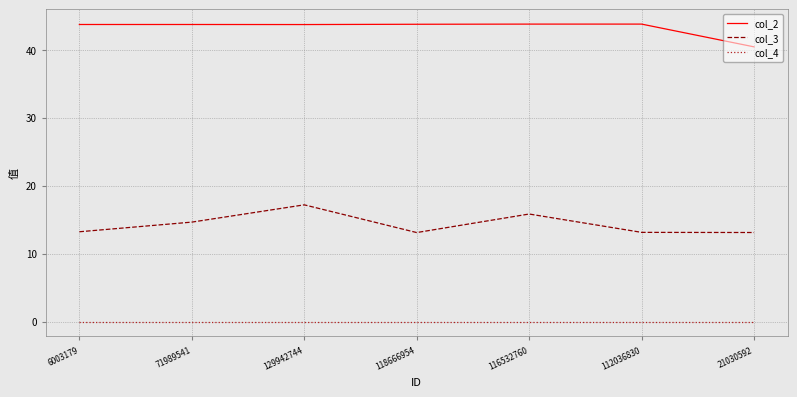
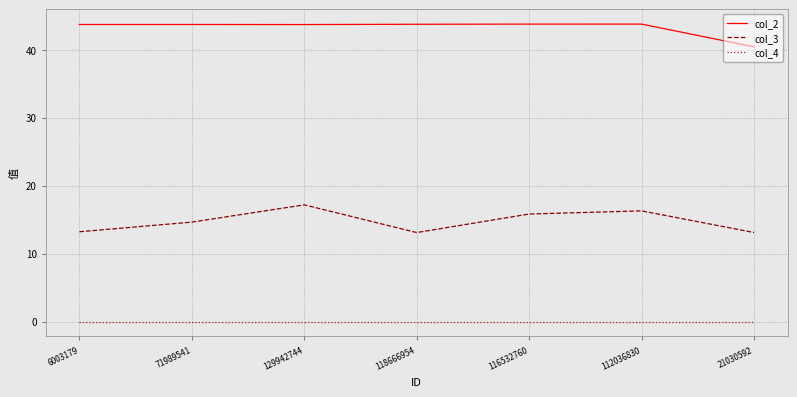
col_3, 112036830: 13 -> 16
